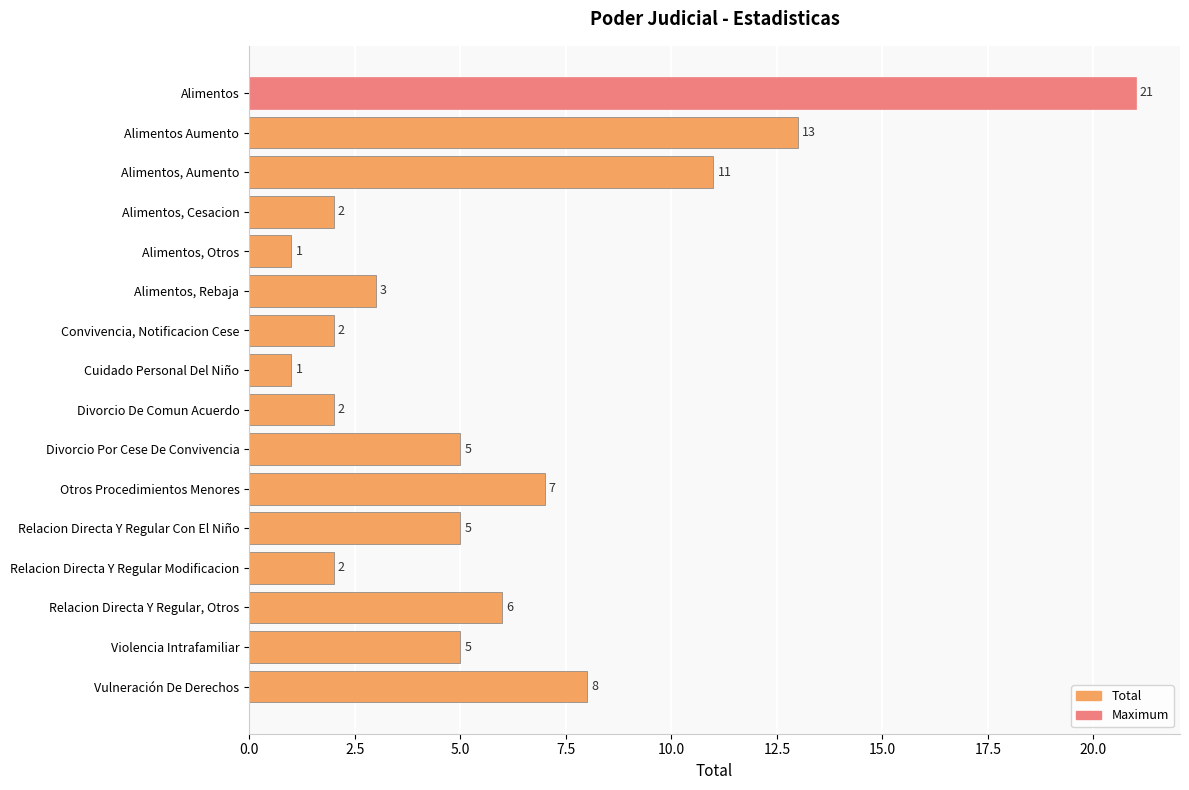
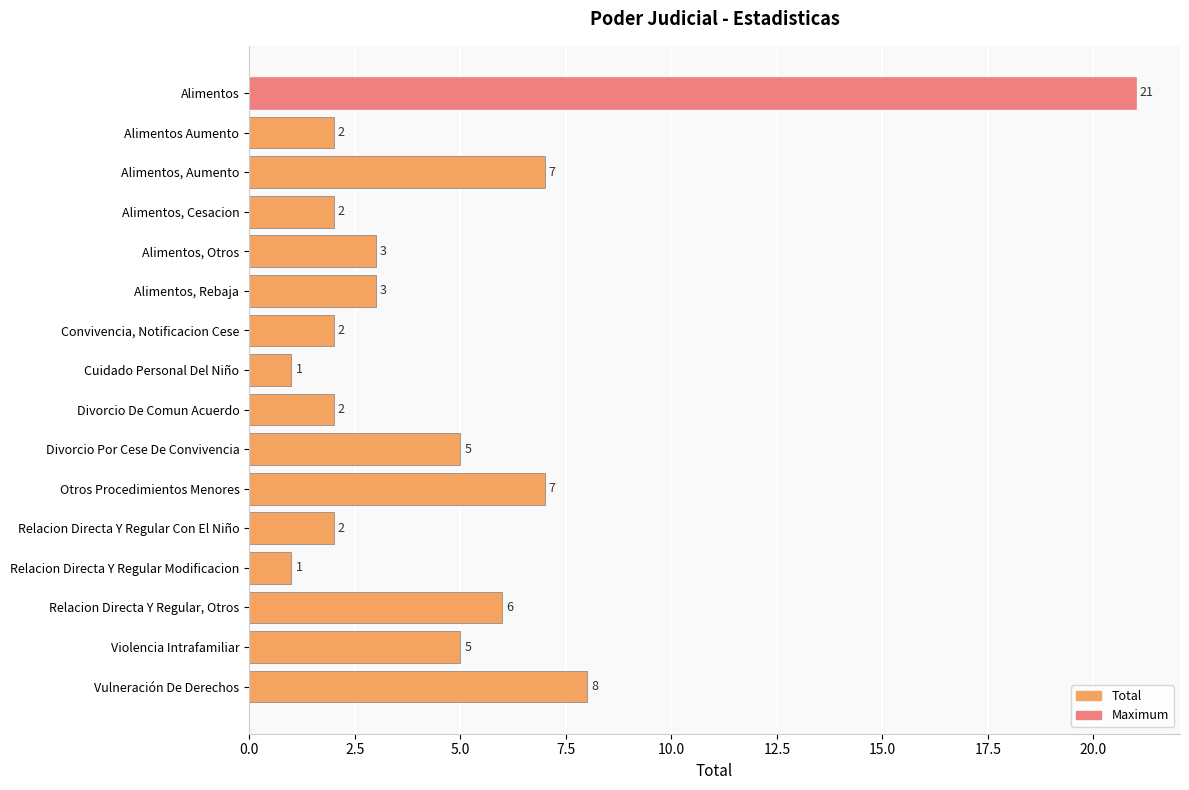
Alimentos Aumento: 13 -> 2
Alimentos, Aumento: 11 -> 7
Alimentos, Otros: 1 -> 3
Relacion Directa Y Regular Con El Niño: 5 -> 2
Relacion Directa Y Regular Modificacion: 2 -> 1
